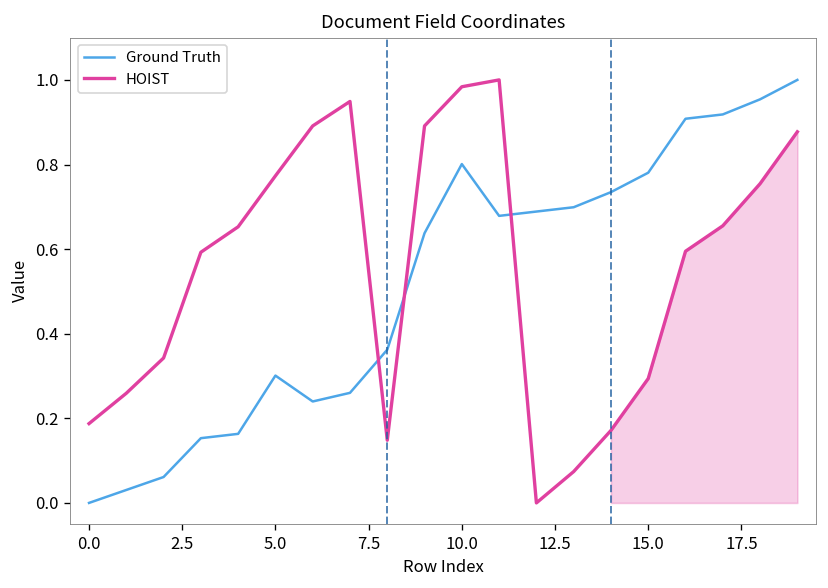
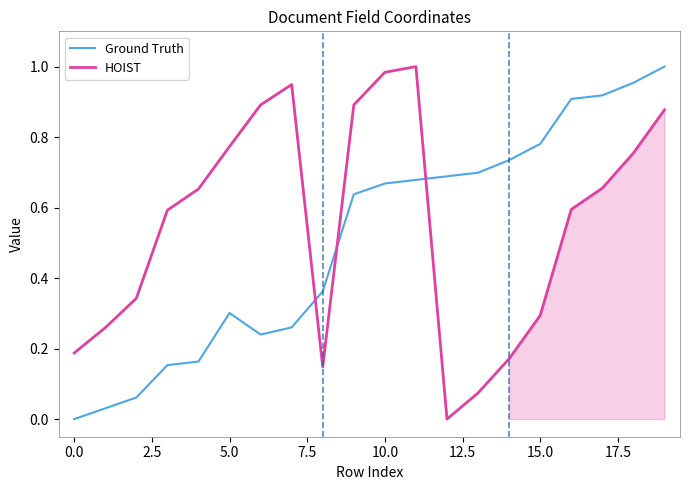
Ground Truth, 10.0: 0.80 -> 0.67
